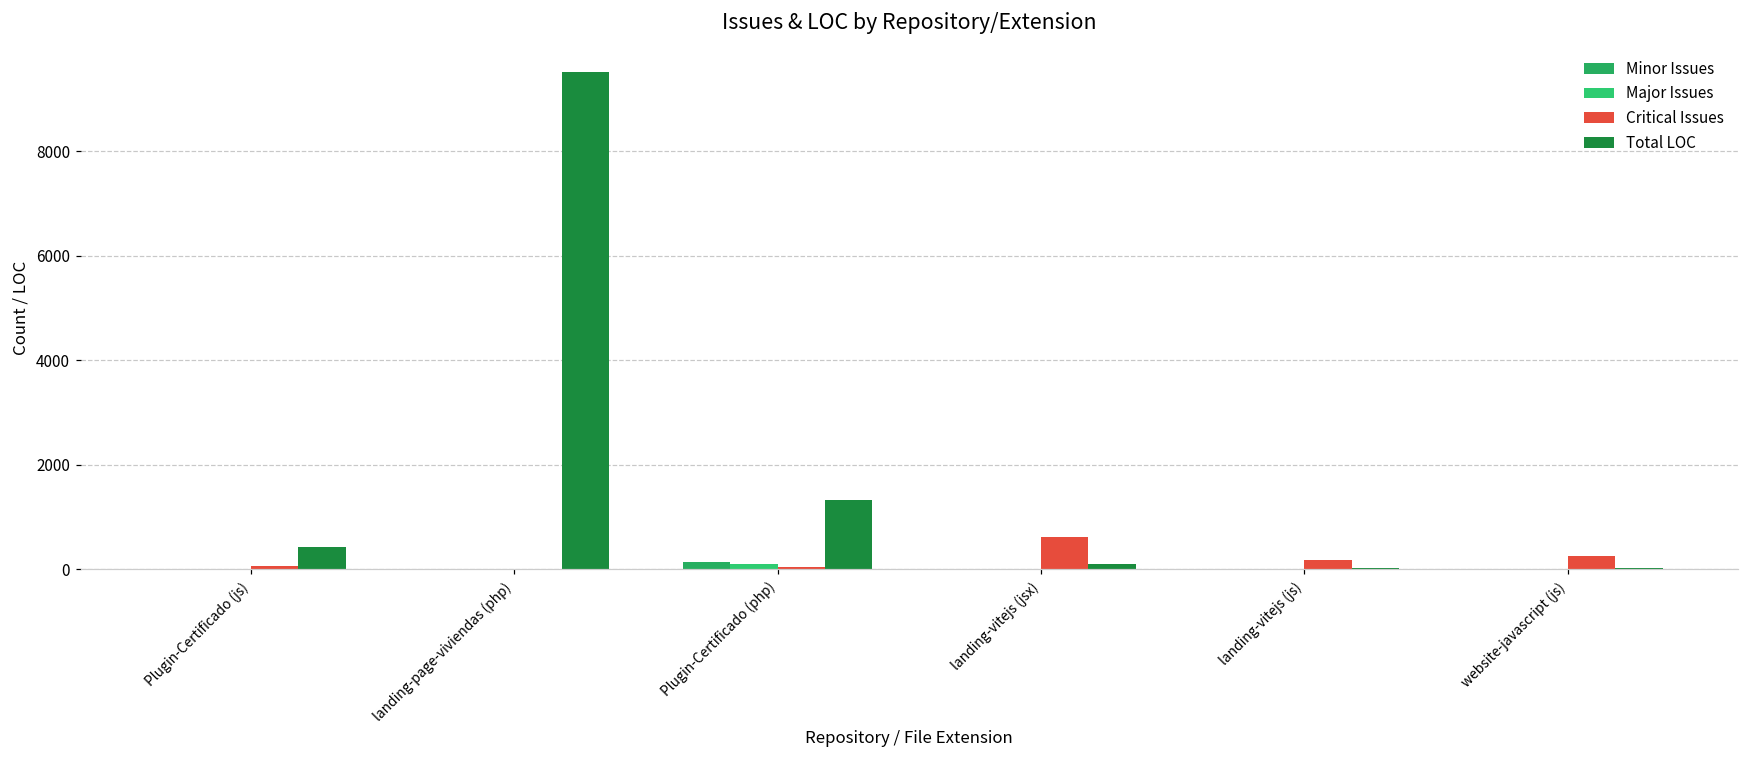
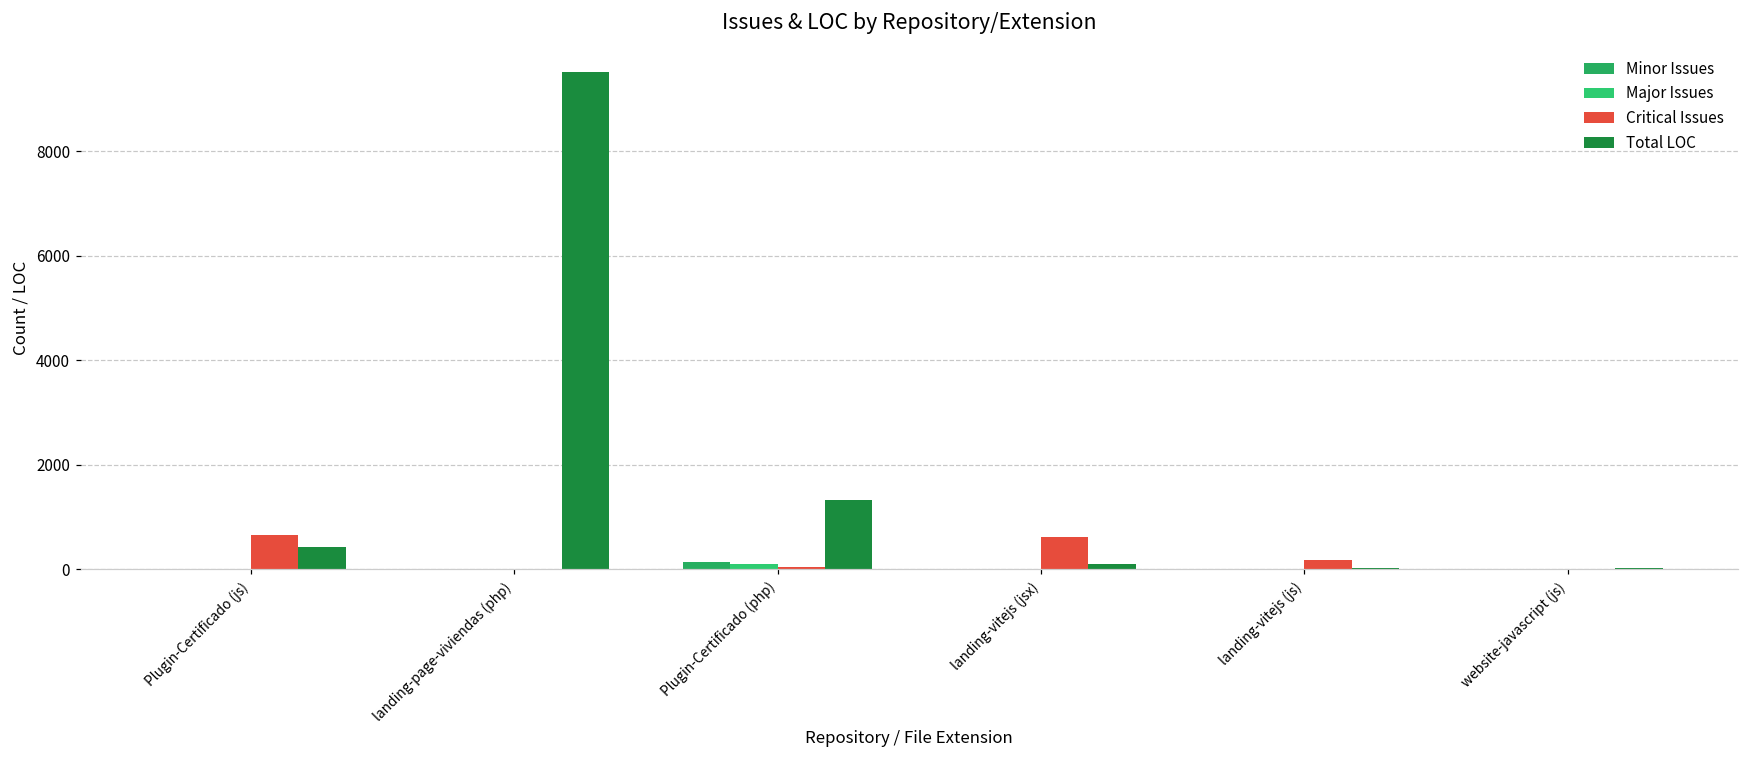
Critical Issues, Plugin-Certificado (js): 100 -> 700
Critical Issues, website-javascript (js): 200 -> 0
